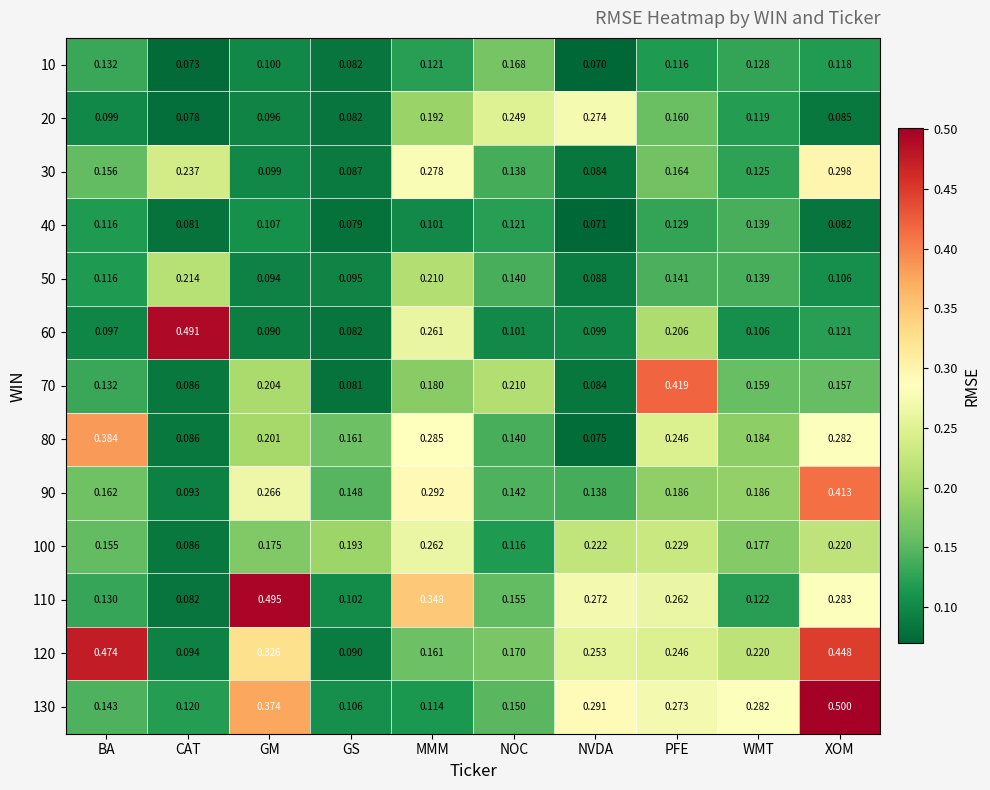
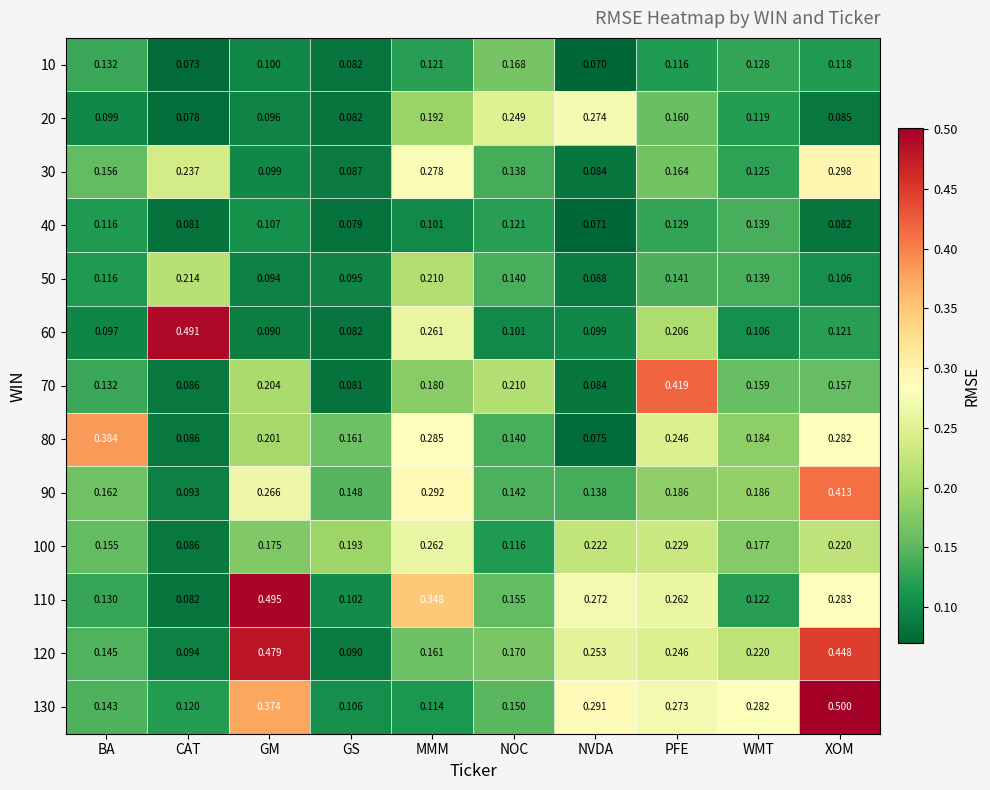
120, BA: 0.474 -> 0.145
120, GM: 0.326 -> 0.479
